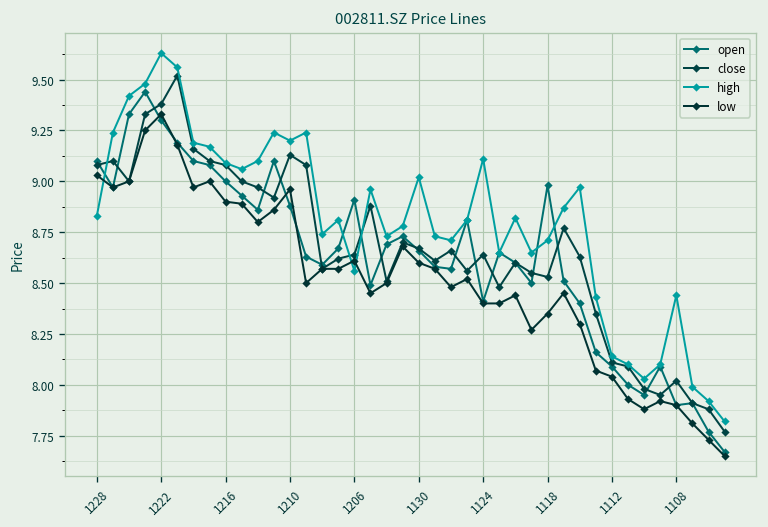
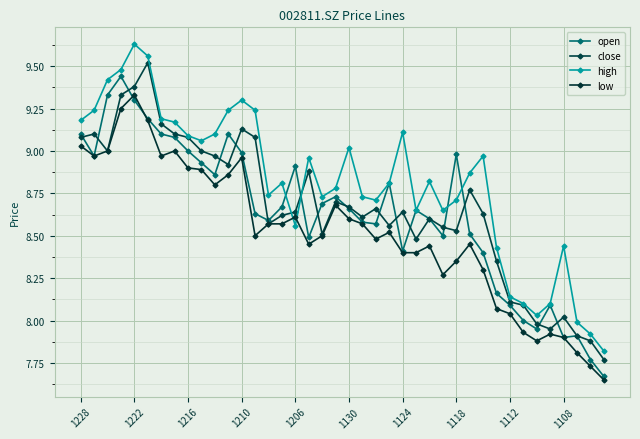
high, 1228: 8.83 -> 9.18
open, 1210: 8.88 -> 8.99
high, 1210: 9.2 -> 9.3
